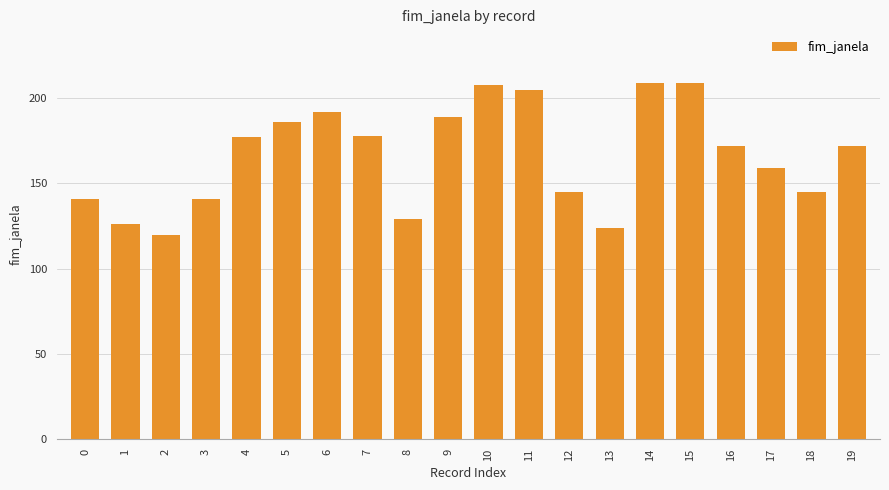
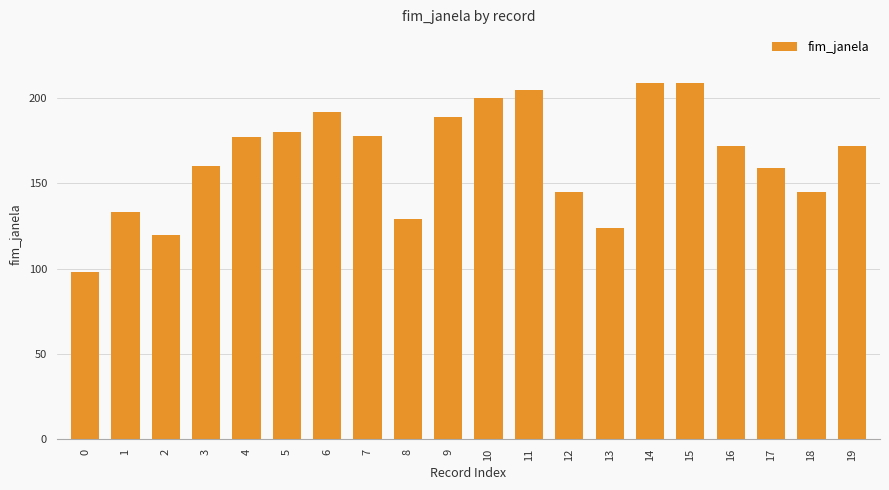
0: 141 -> 98
1: 126 -> 133
3: 141 -> 160
5: 186 -> 180
10: 208 -> 200
